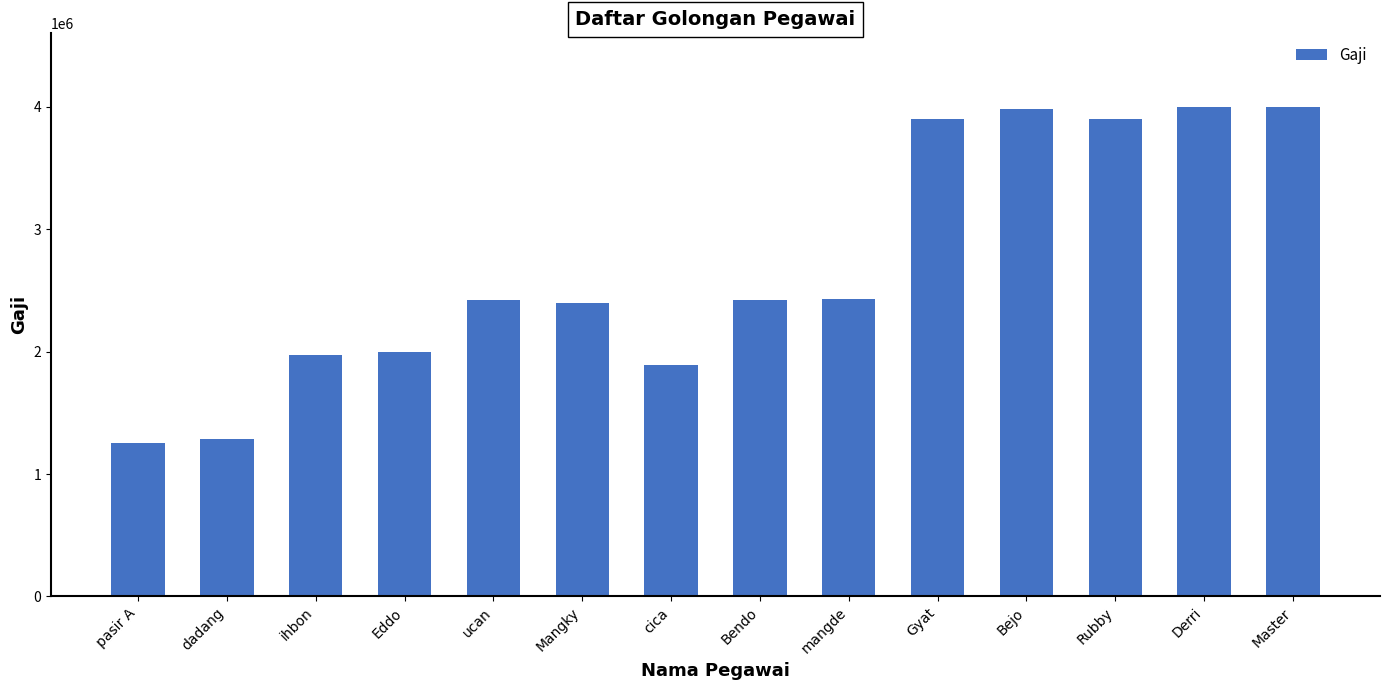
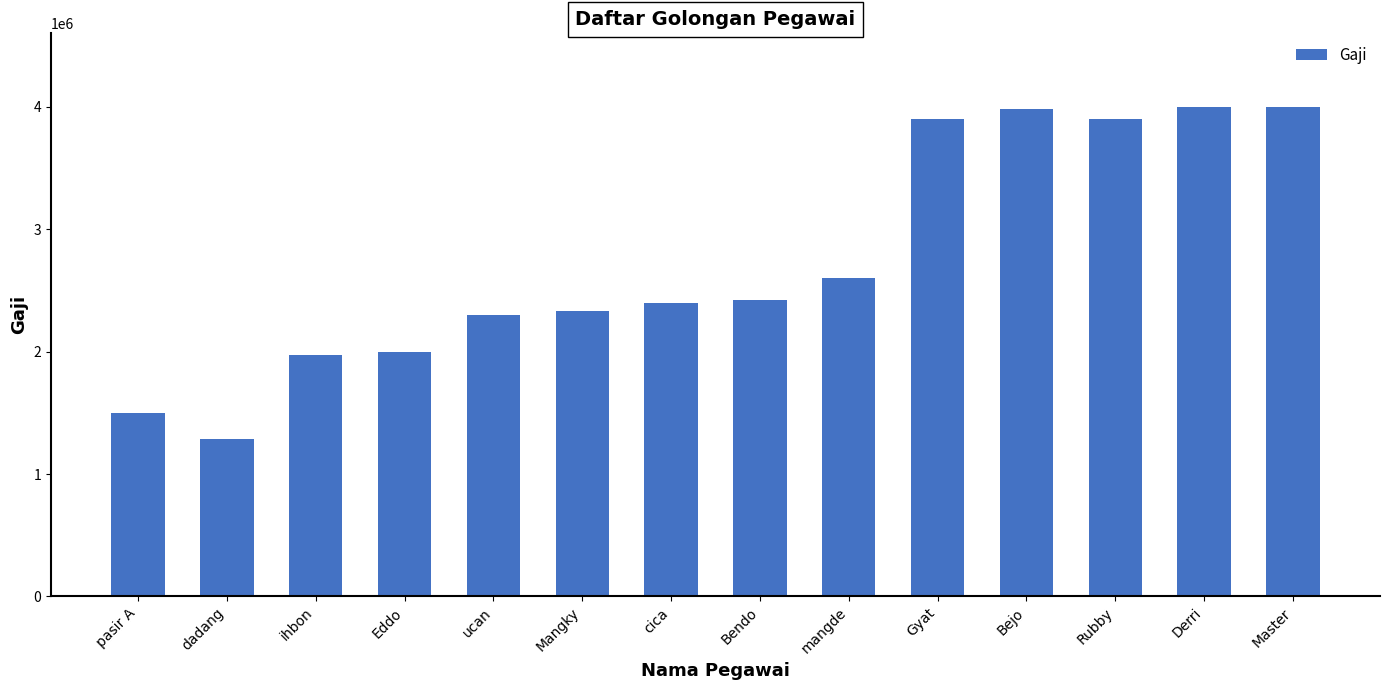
pasir A: 1260000 -> 1500000
ucan: 2420000 -> 2300000
Mangky: 2400000 -> 2330000
cica: 1890000 -> 2400000
mangde: 2430000 -> 2600000
